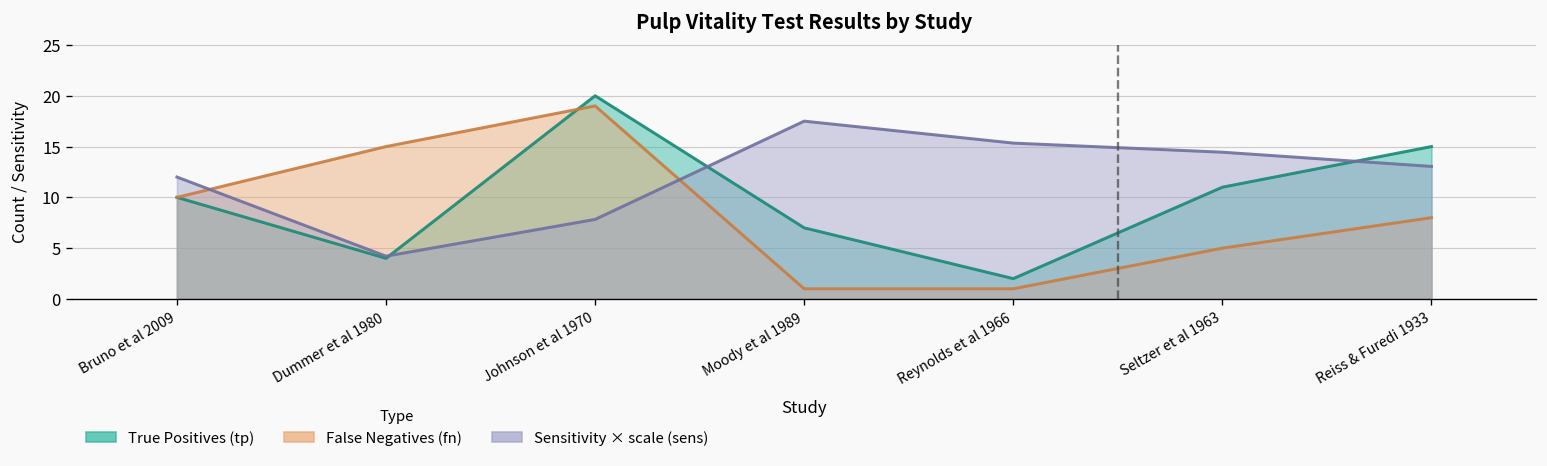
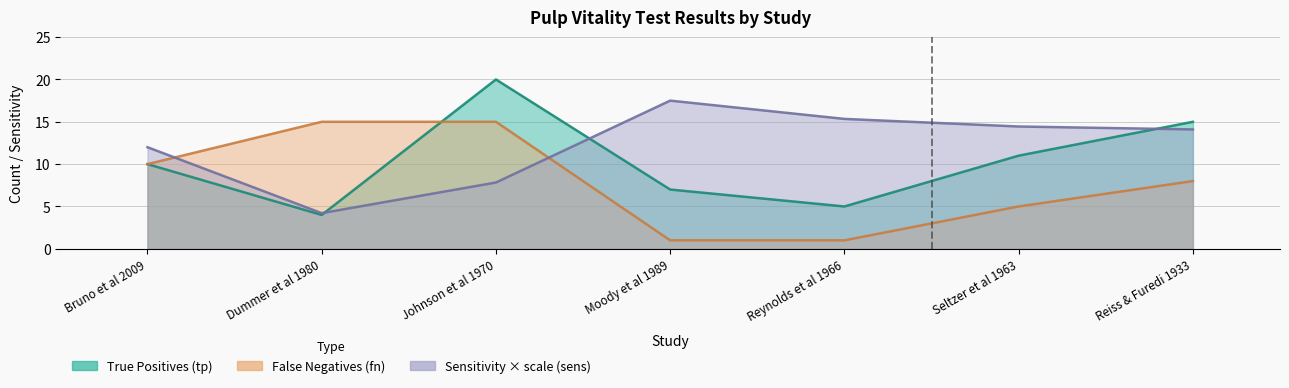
False Negatives (fn), Johnson et al 1970: 19 -> 15
True Positives (tp), Reynolds et al 1966: 2 -> 5
Sensitivity × scale (sens), Reiss & Furedi 1933: 13 -> 14
